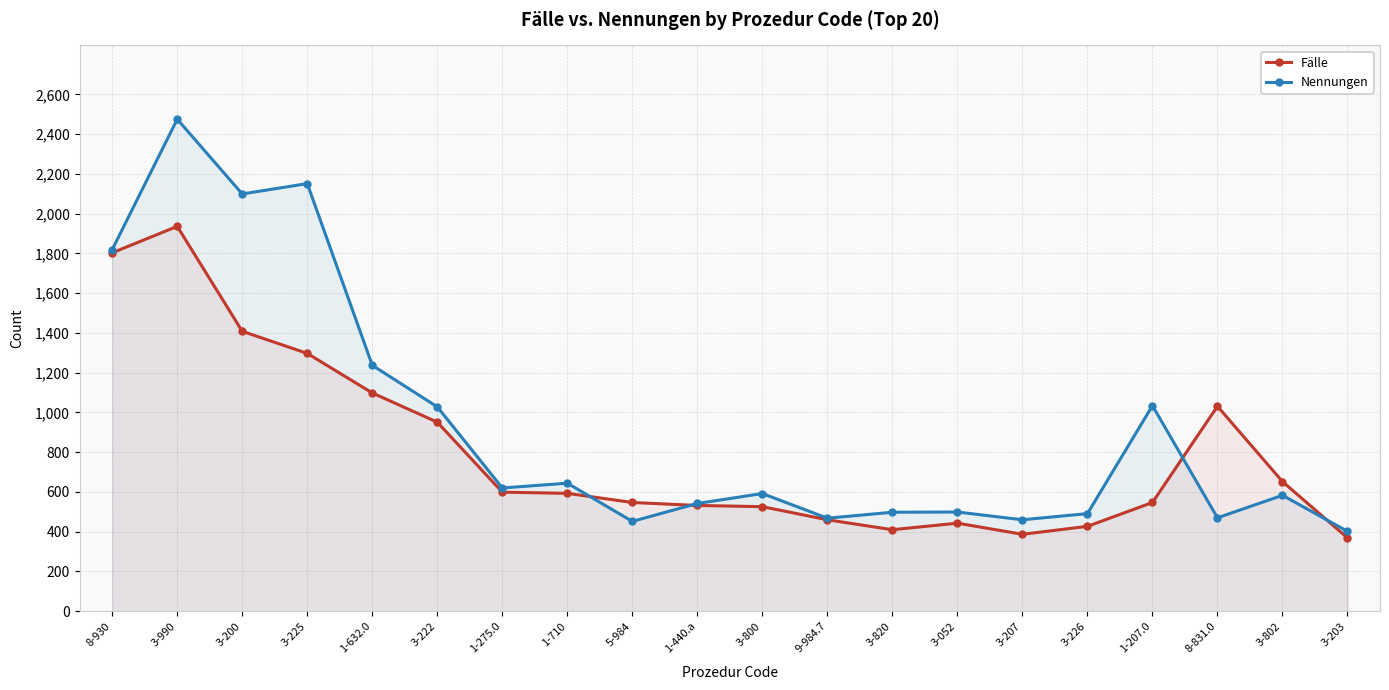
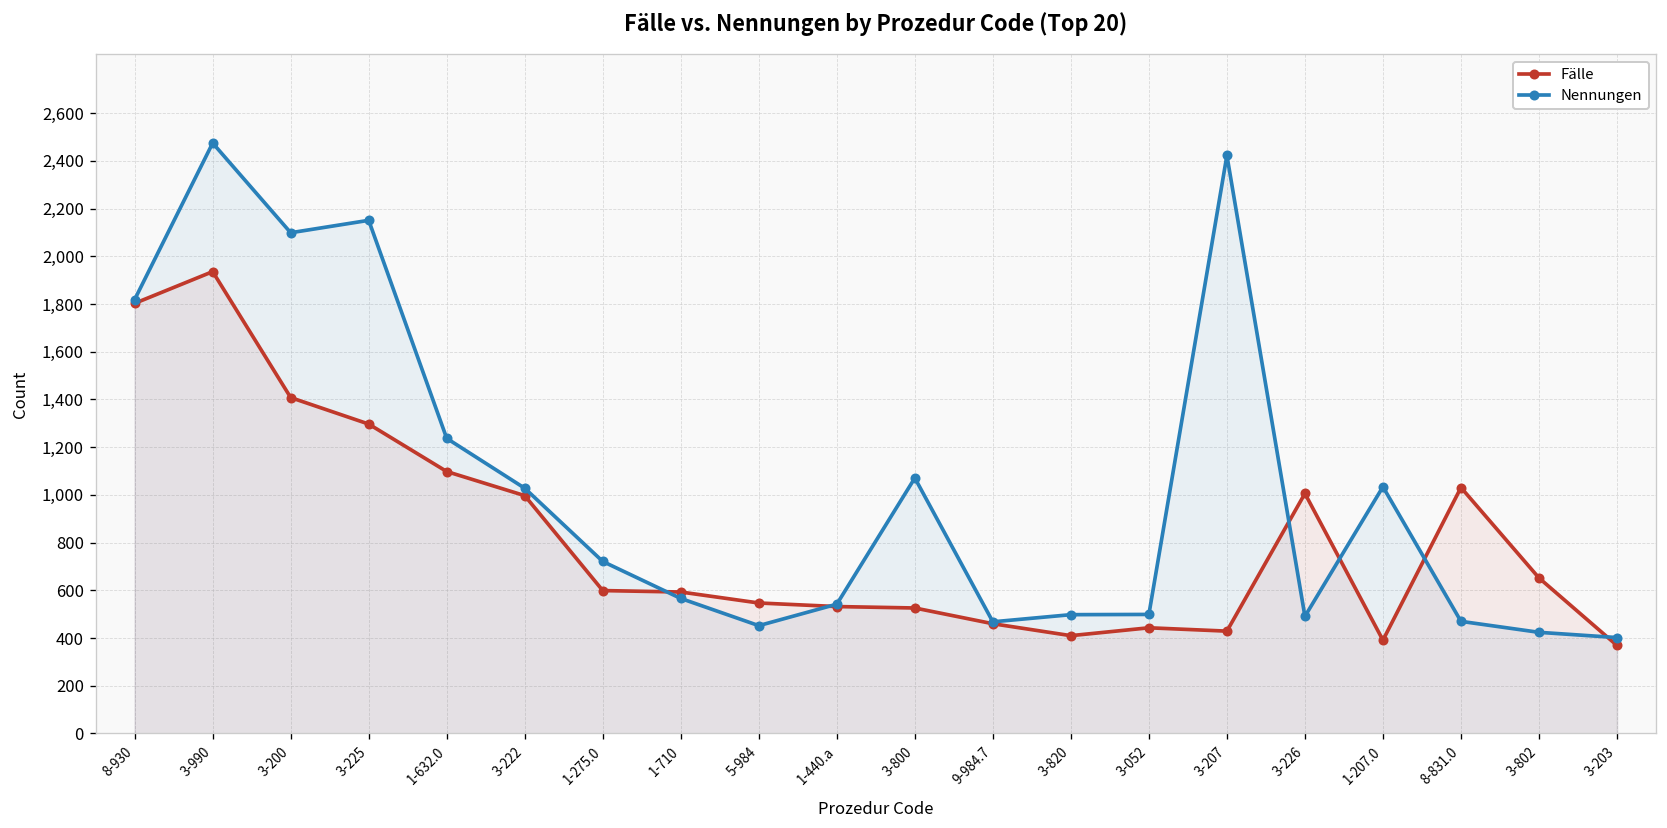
Fälle, 3-222: 950 -> 1,000
Nennungen, 1-275.0: 620 -> 720
Nennungen, 1-710: 640 -> 570
Nennungen, 3-800: 590 -> 1,070
Fälle, 3-207: 390 -> 430
Nennungen, 3-207: 460 -> 2,420
Fälle, 3-226: 430 -> 1,010
Fälle, 1-207.0: 550 -> 390
Nennungen, 3-802: 580 -> 420
